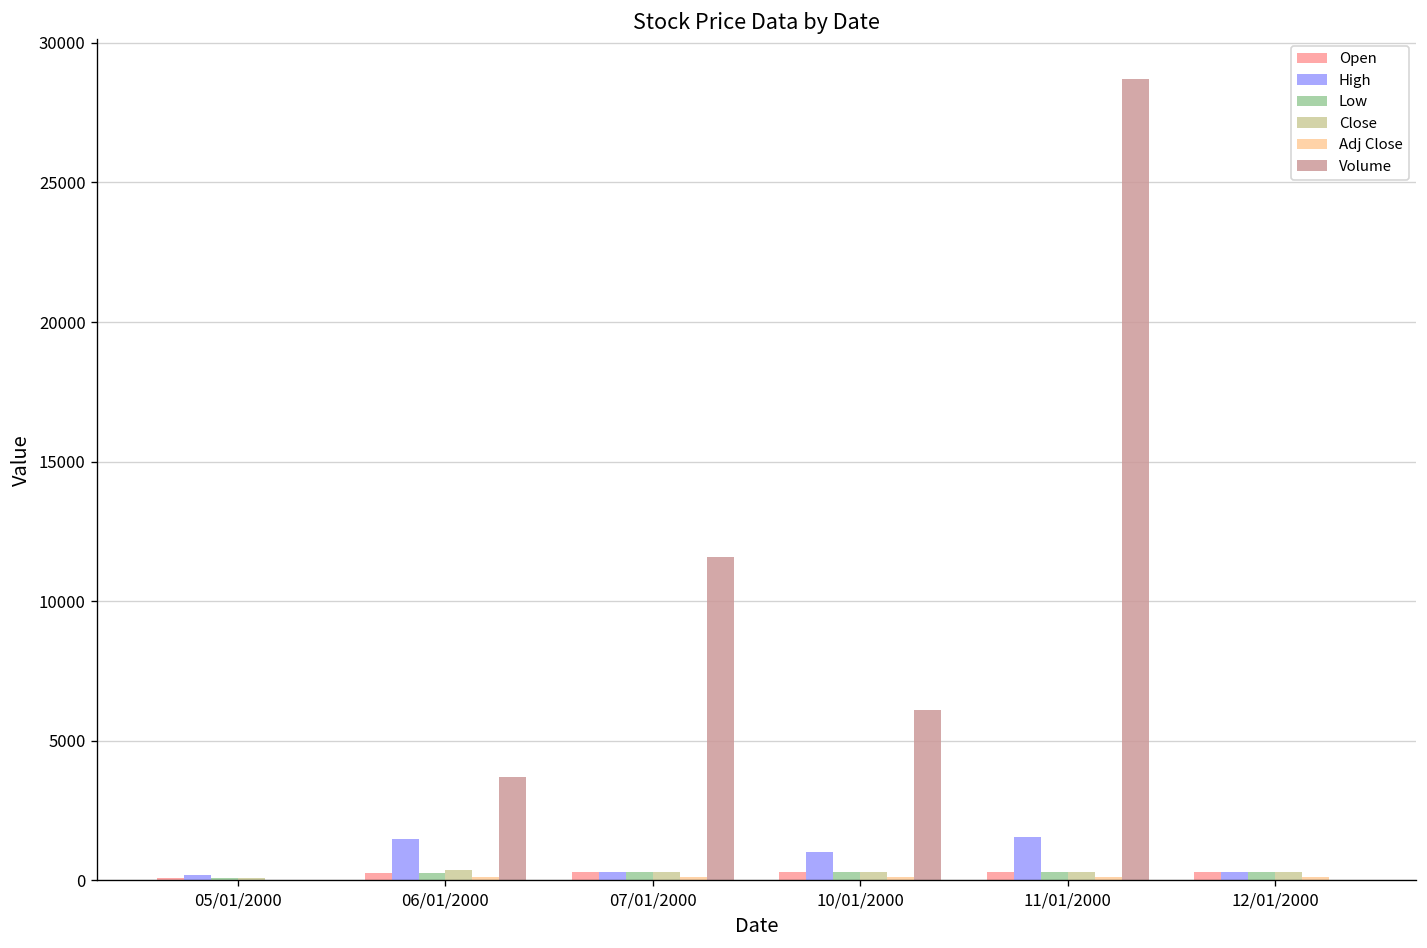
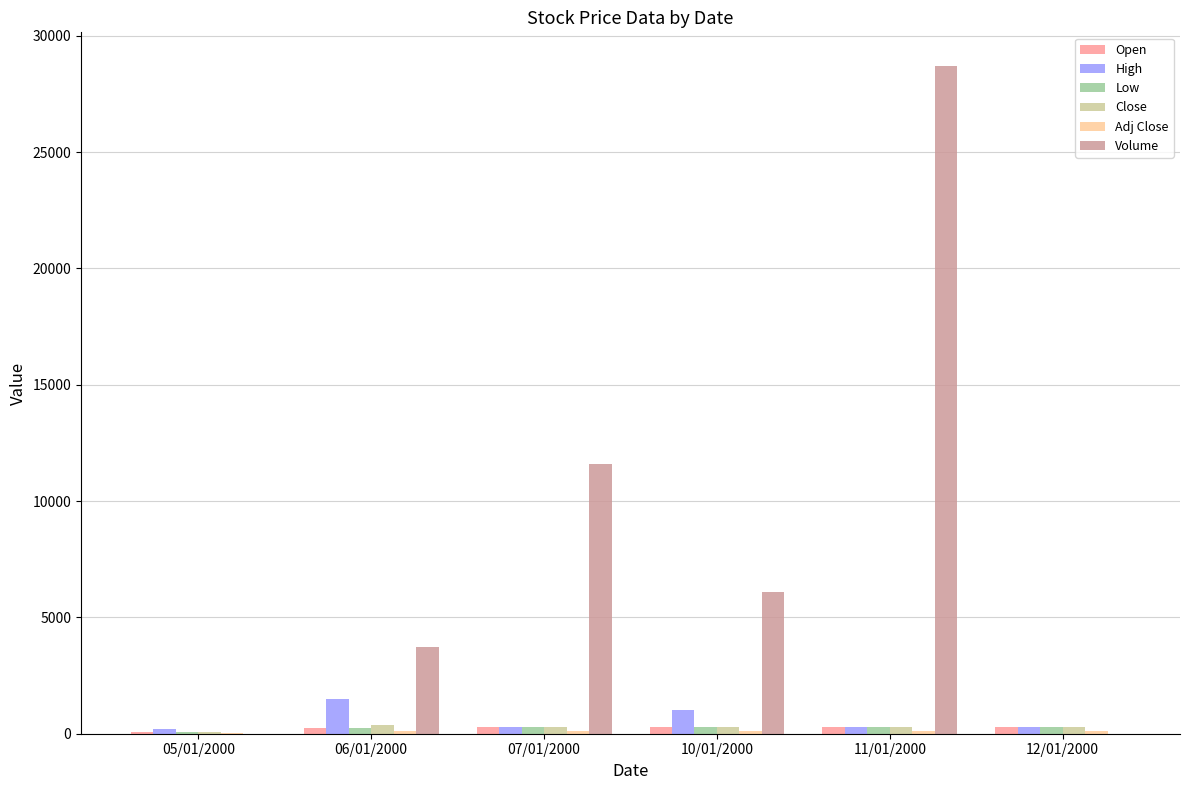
High, 11/01/2000: 1500 -> 300
